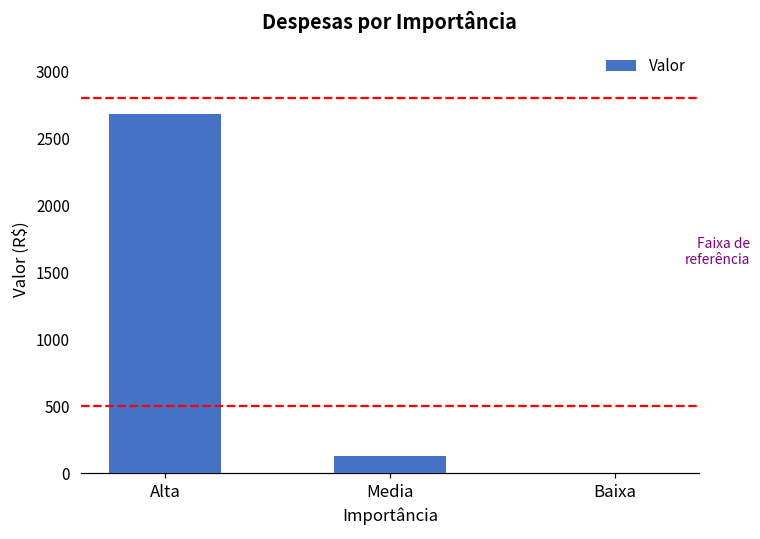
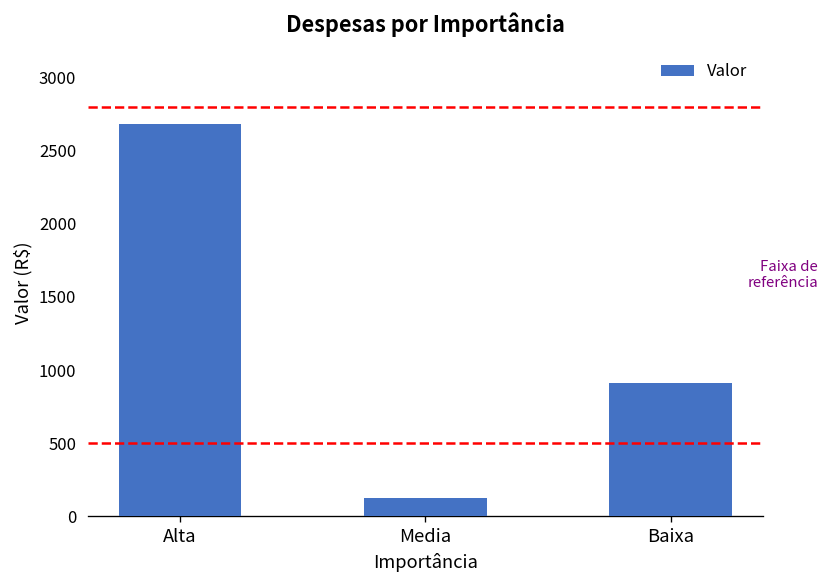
Baixa: 0 -> 920
